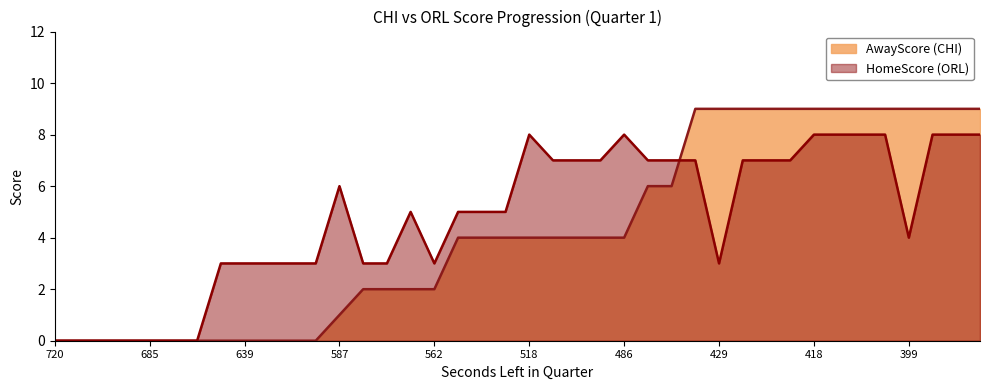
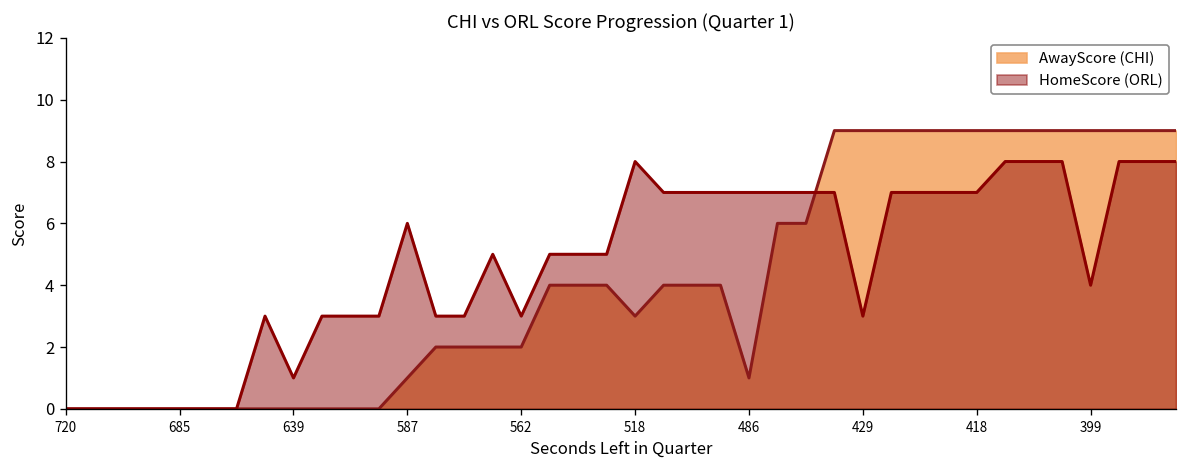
HomeScore (ORL), 639: 3 -> 1
AwayScore (CHI), 518: 4 -> 3
AwayScore (CHI), 486: 4 -> 1
HomeScore (ORL), 486: 8 -> 7
HomeScore (ORL), 418: 8 -> 7
